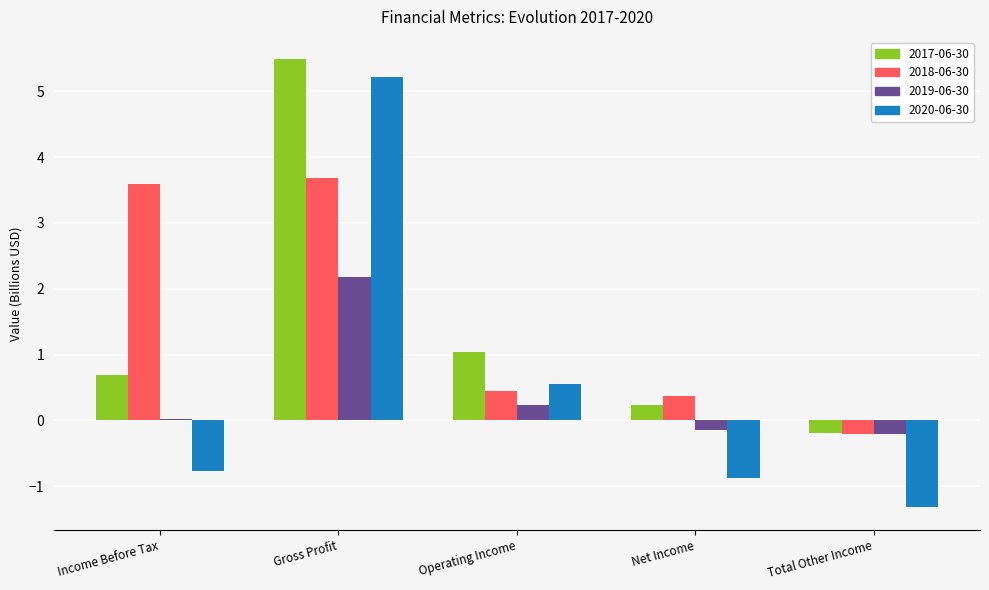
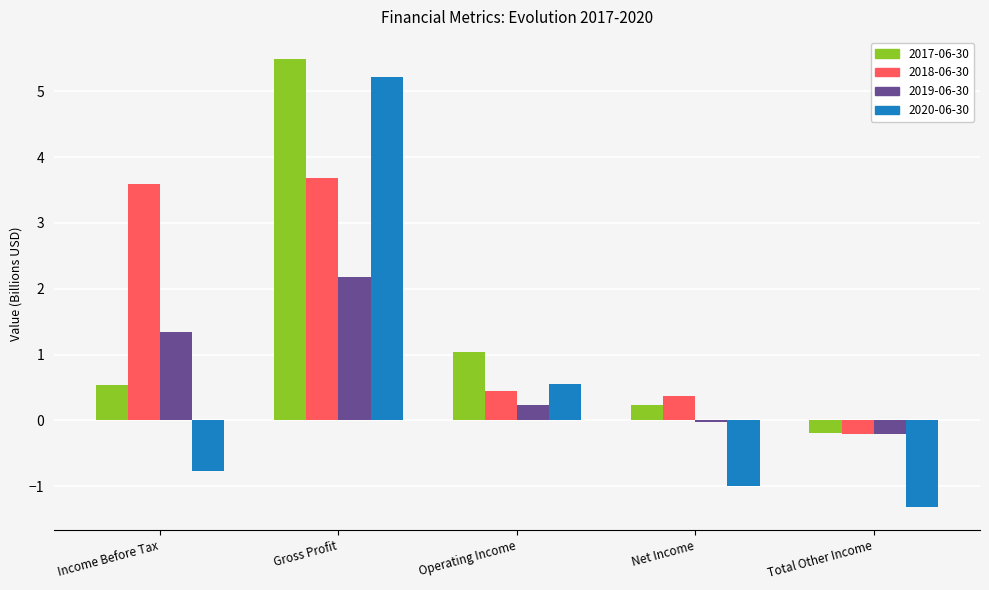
2017-06-30, Income Before Tax: 0.7 -> 0.5
2019-06-30, Income Before Tax: 0.0 -> 1.3
2019-06-30, Net Income: -0.1 -> 0.0
2020-06-30, Net Income: -0.9 -> -1.0
